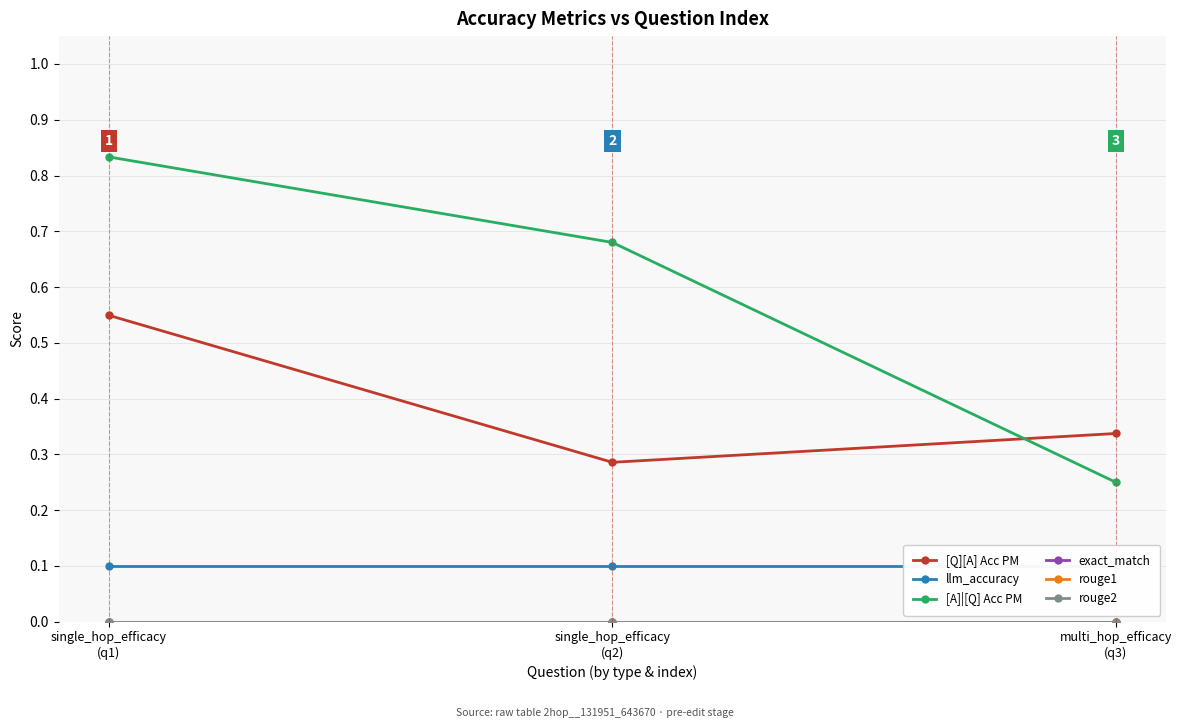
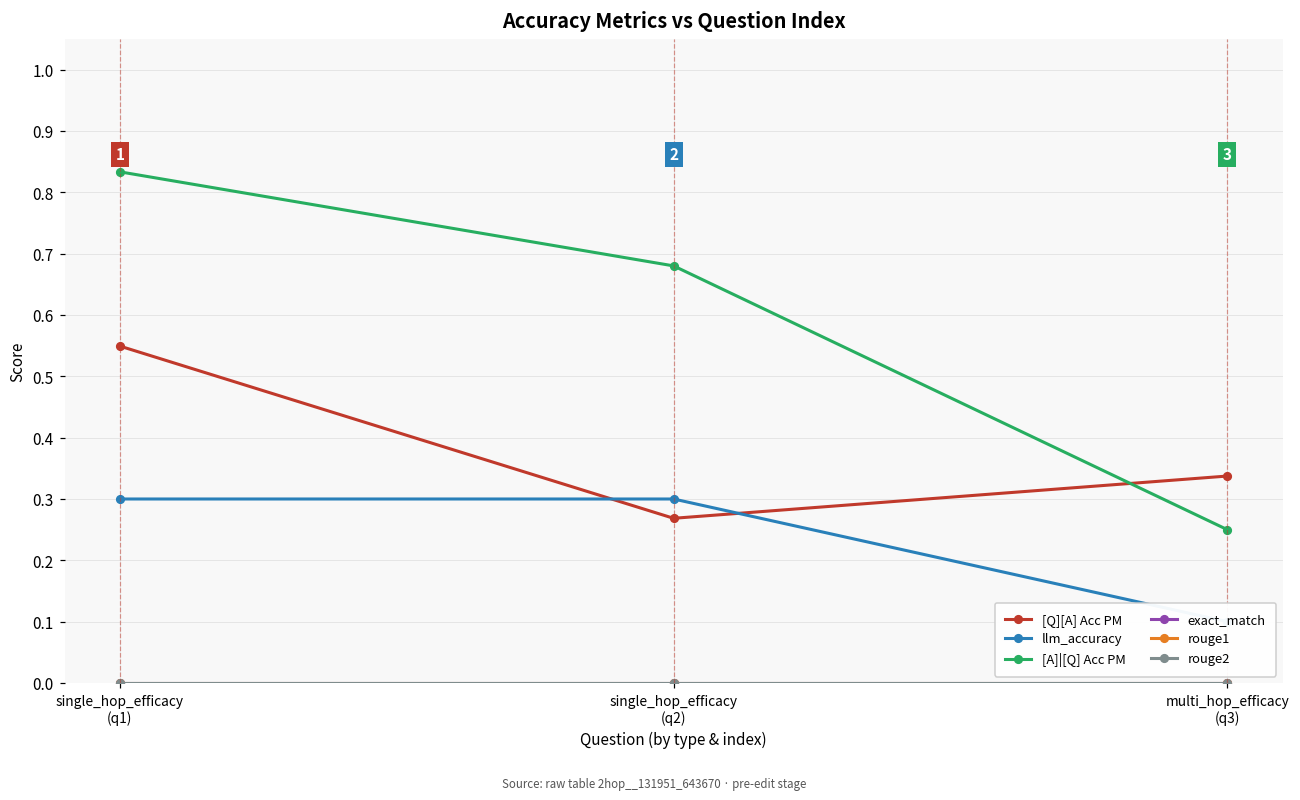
llm_accuracy, single_hop_efficacy (q1): 0.1 -> 0.3
[Q][A] Acc PM, single_hop_efficacy (q2): 0.29 -> 0.27
llm_accuracy, single_hop_efficacy (q2): 0.1 -> 0.3
